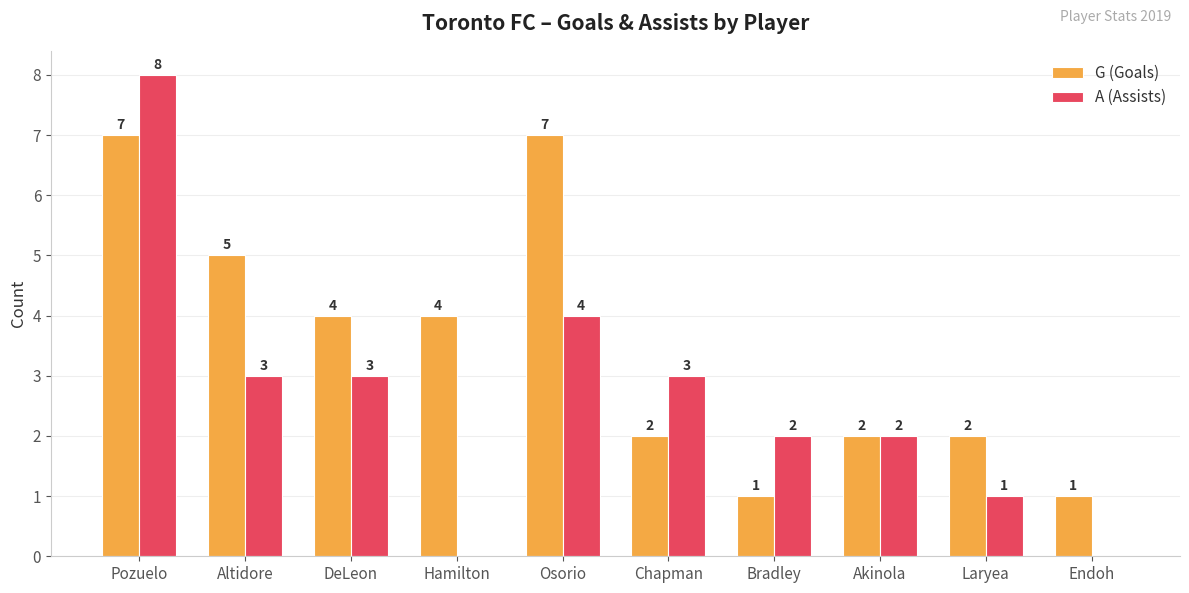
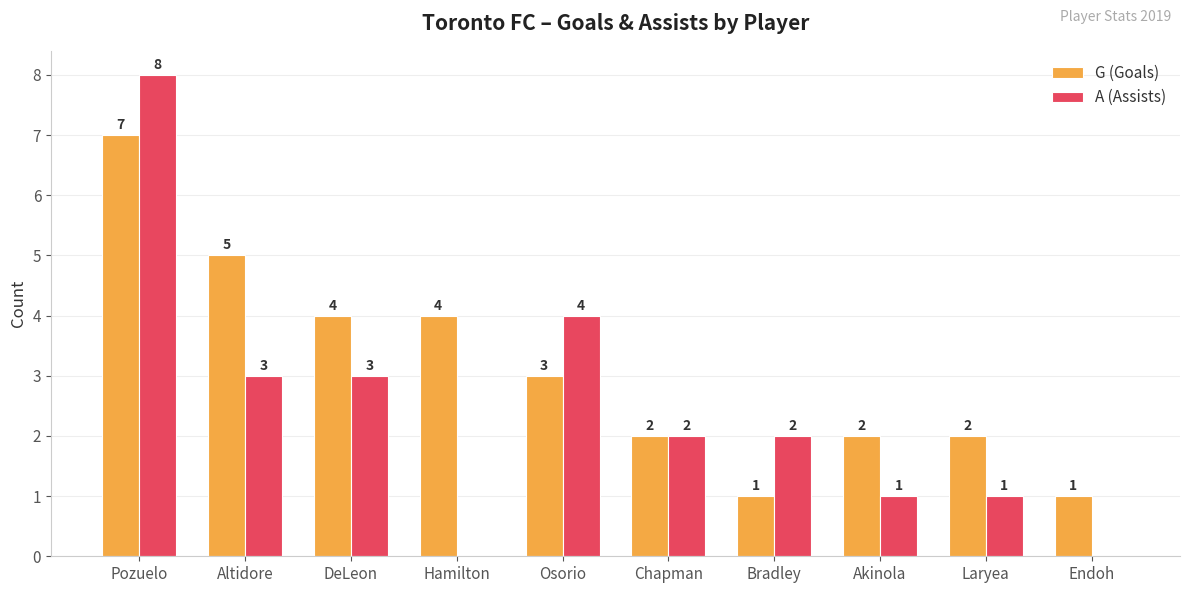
G (Goals), Osorio: 7 -> 3
A (Assists), Chapman: 3 -> 2
A (Assists), Akinola: 2 -> 1
